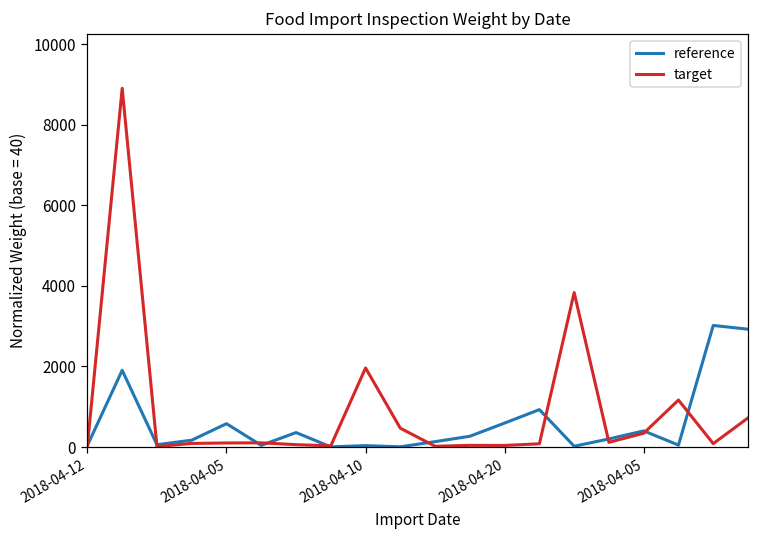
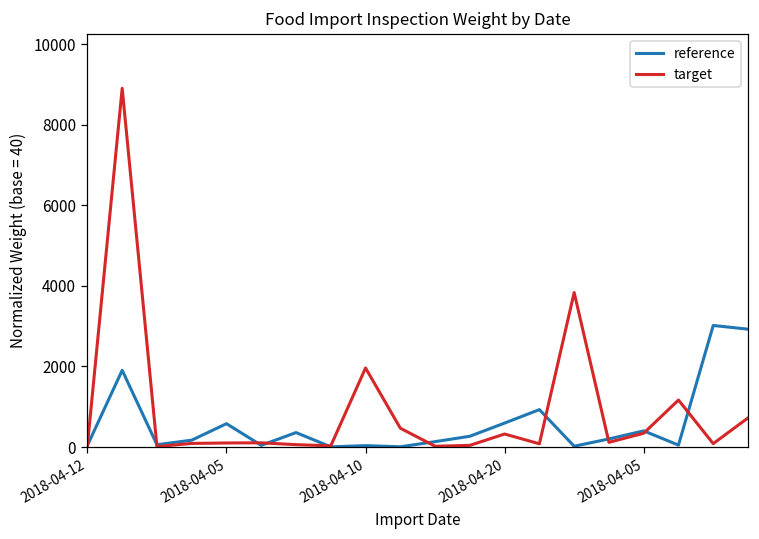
target, 2018-04-20: 0 -> 300
